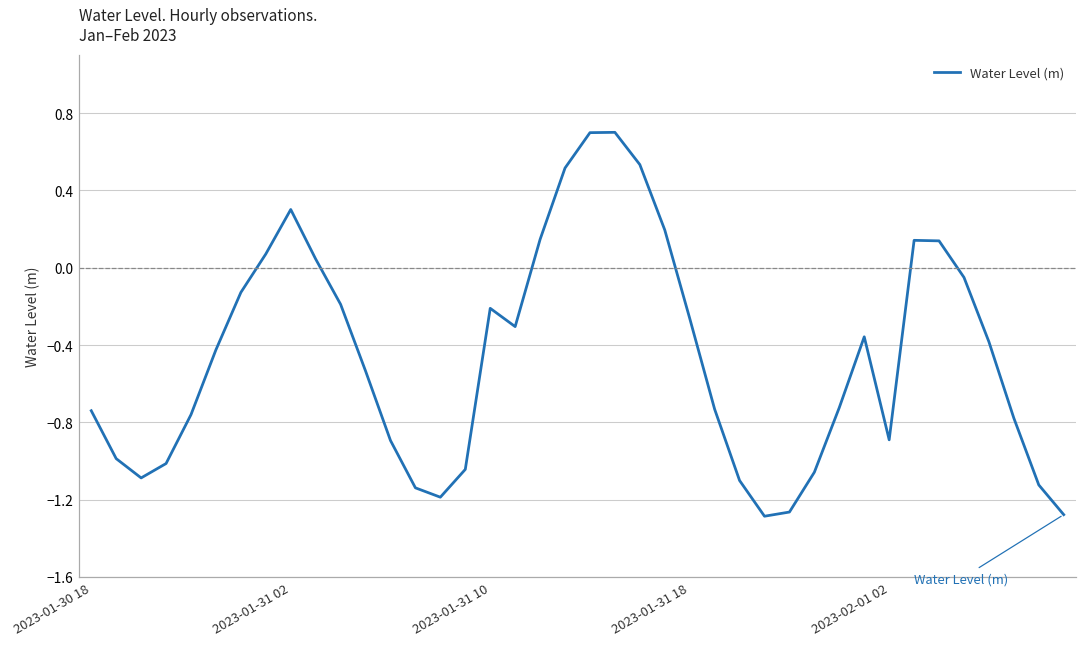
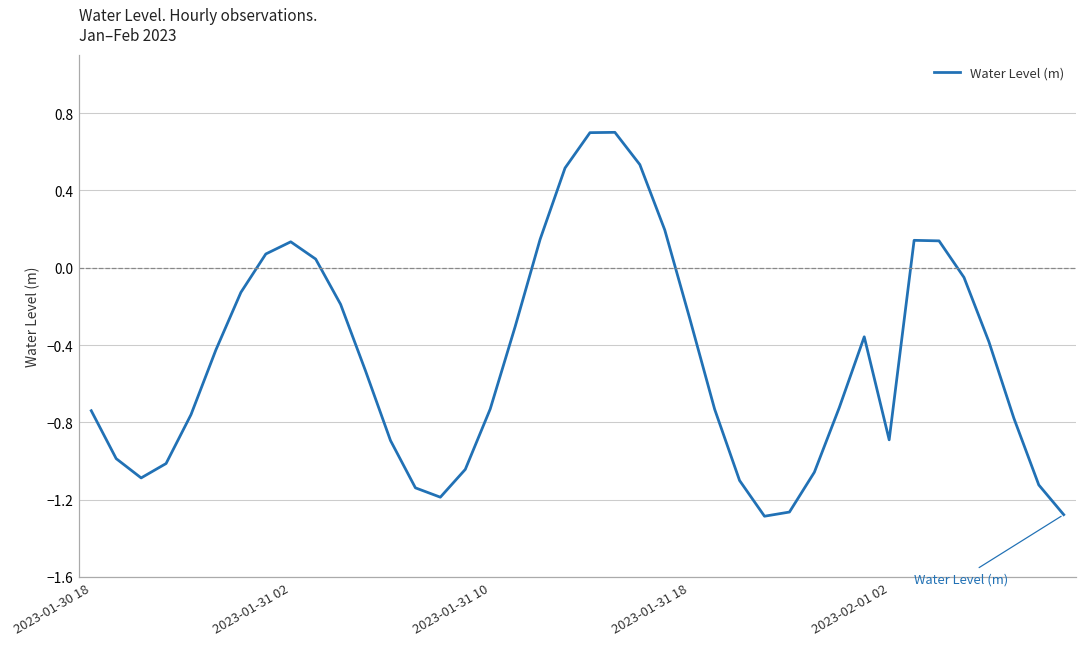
2023-01-31 02: 0.30 -> 0.13
2023-01-31 10: -0.21 -> -0.73
